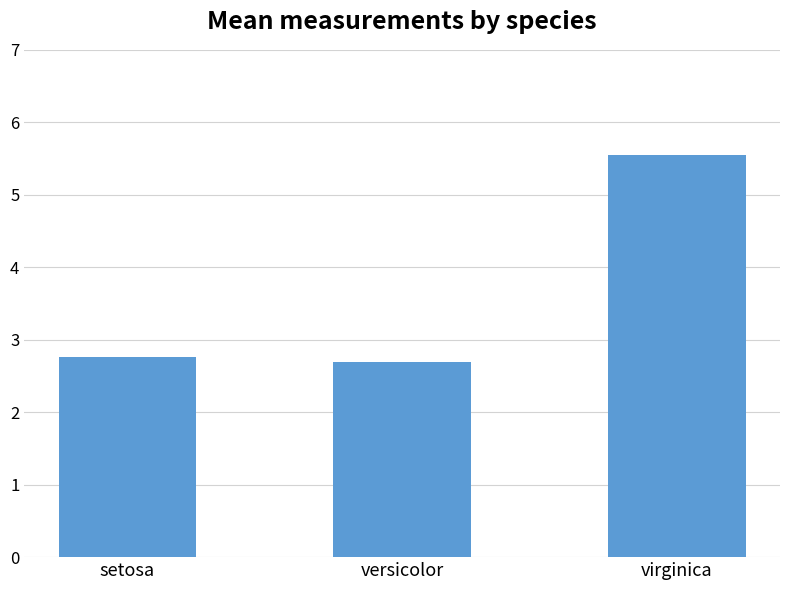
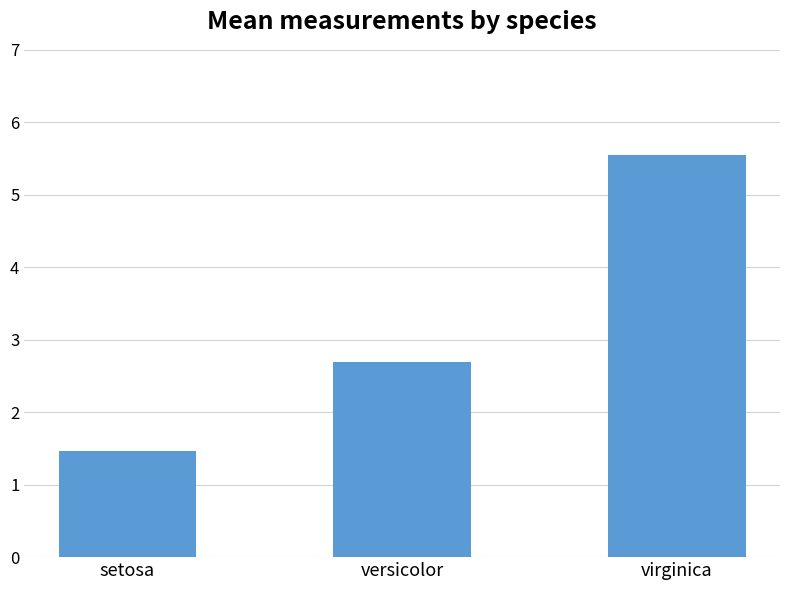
setosa: 2.8 -> 1.5
